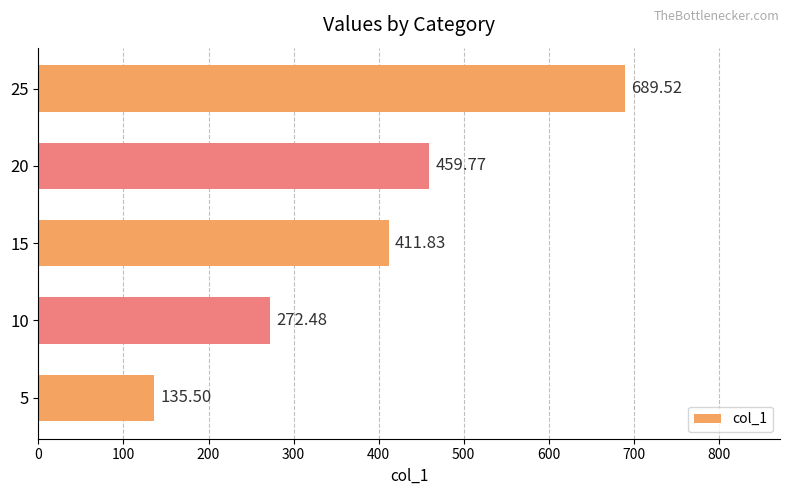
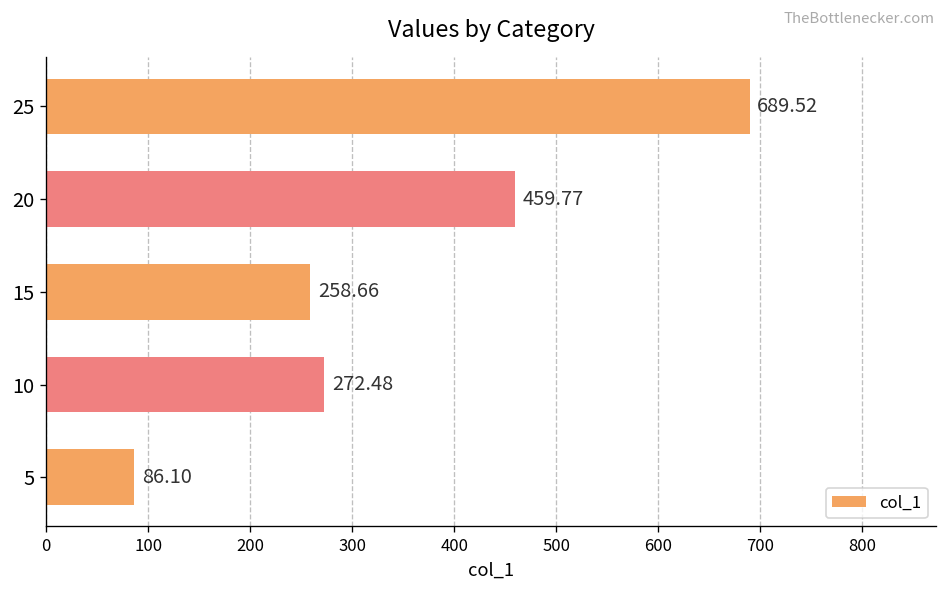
15: 411.83 -> 258.66
5: 135.50 -> 86.10
